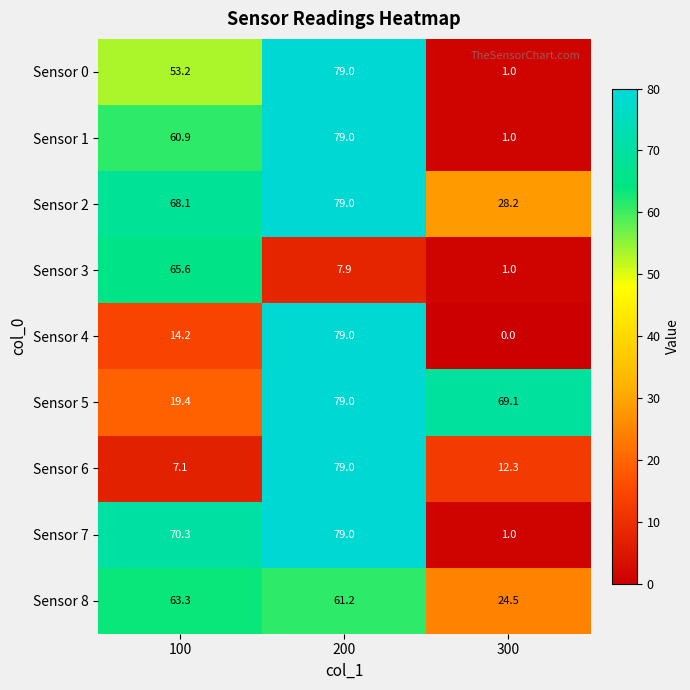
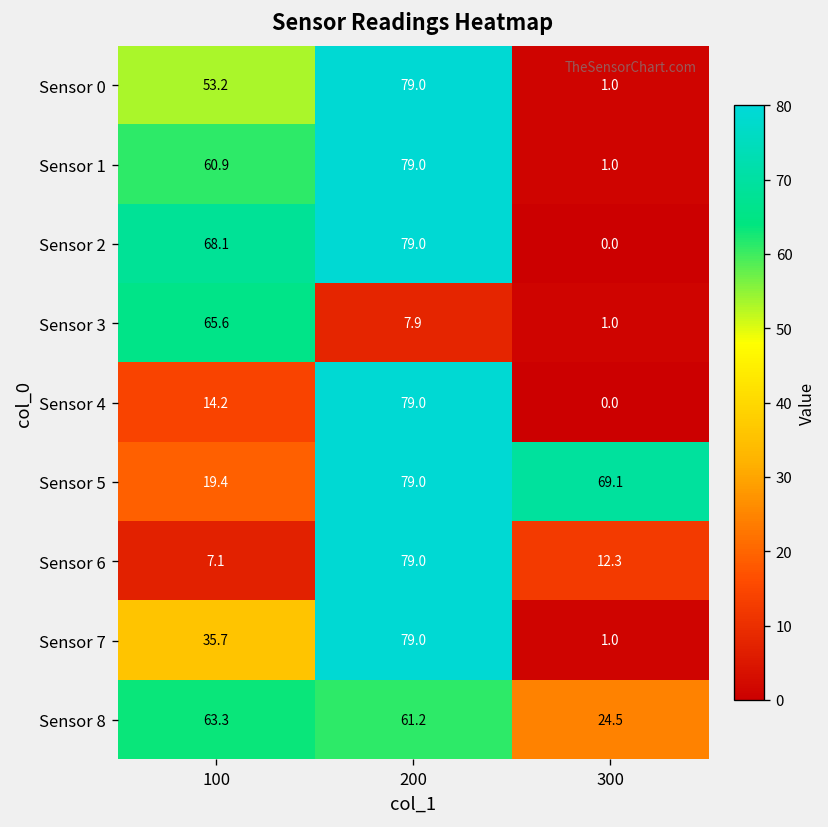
Sensor 2, 300: 28.2 -> 0.0
Sensor 7, 100: 70.3 -> 35.7
